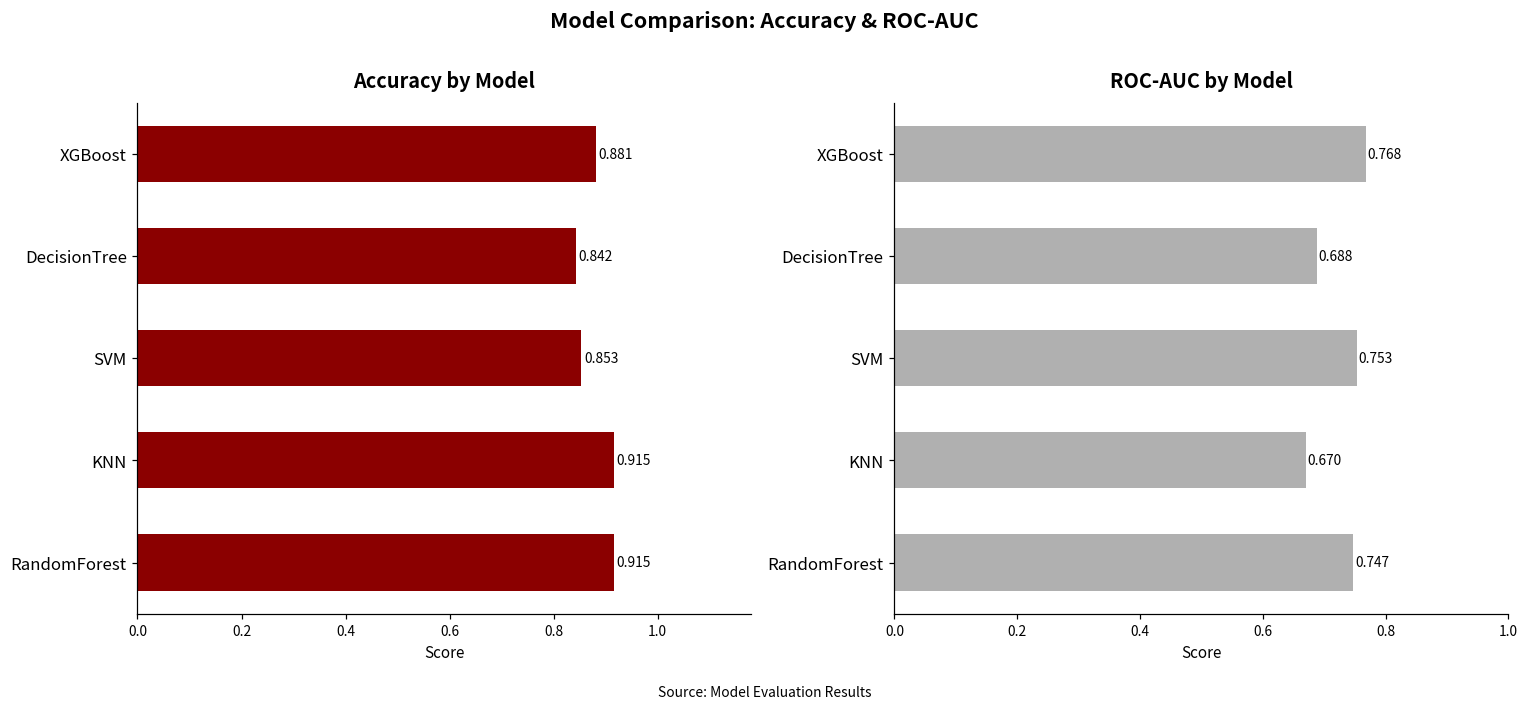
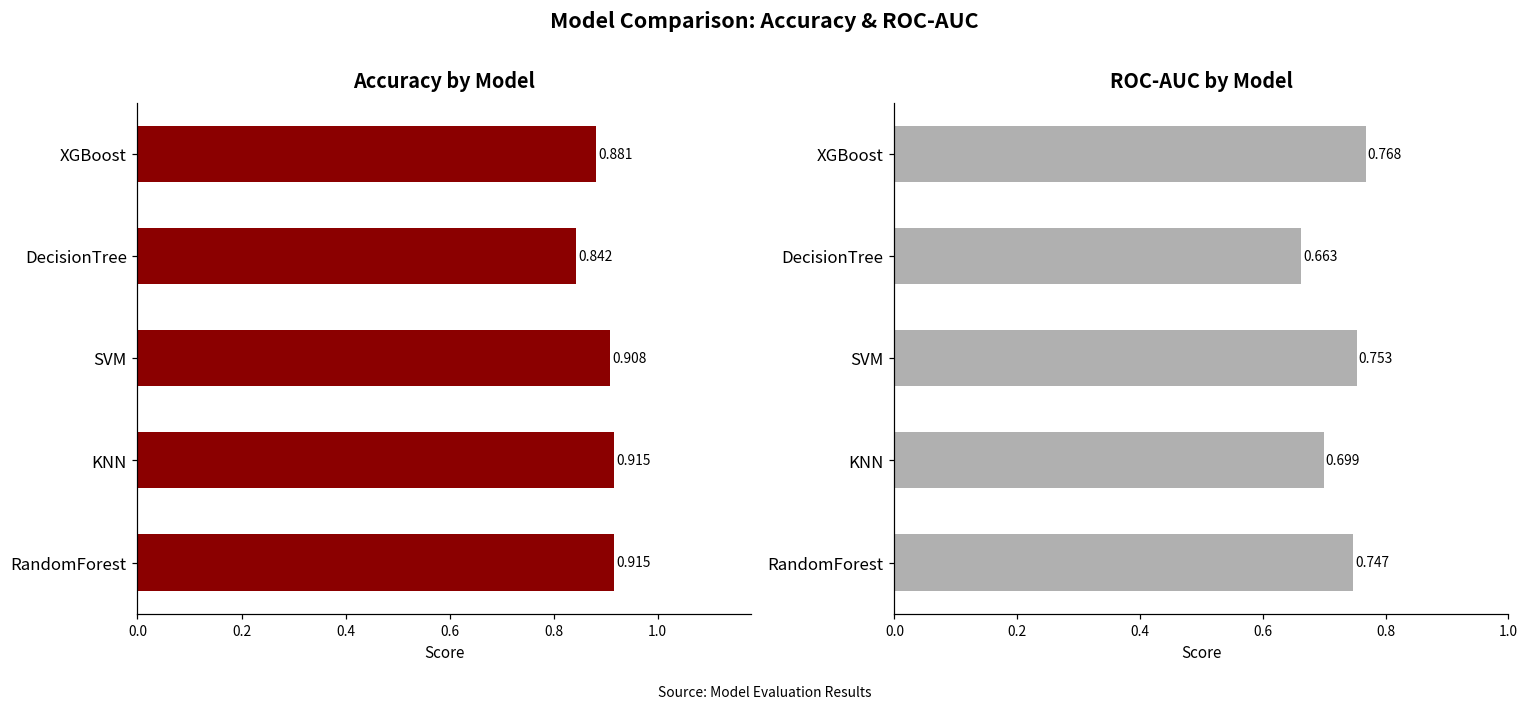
Accuracy by Model, SVM: 0.853 -> 0.908
ROC-AUC by Model, DecisionTree: 0.688 -> 0.663
ROC-AUC by Model, KNN: 0.670 -> 0.699
